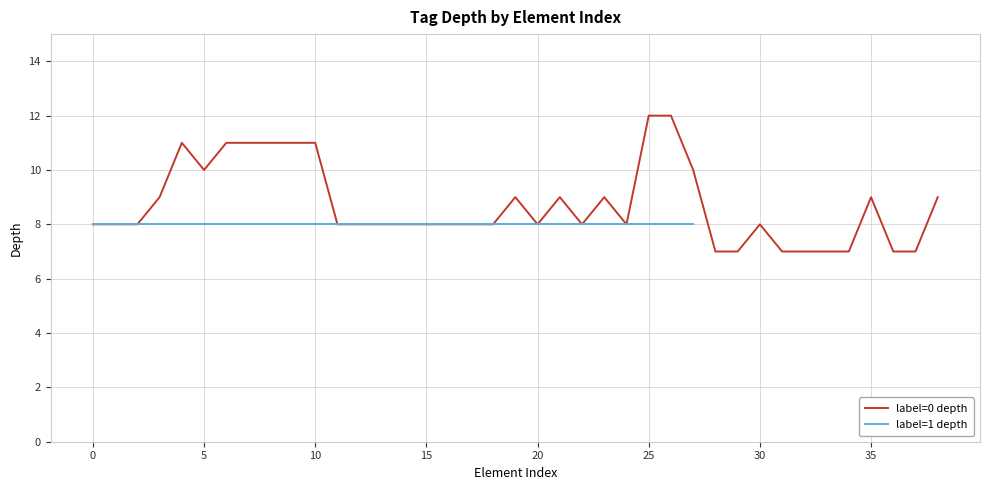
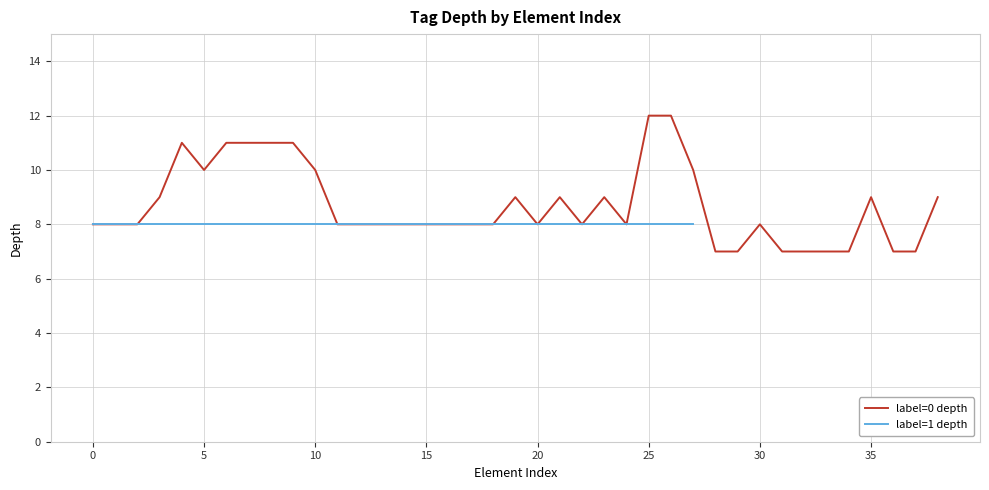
label=0 depth, 10: 11 -> 10
